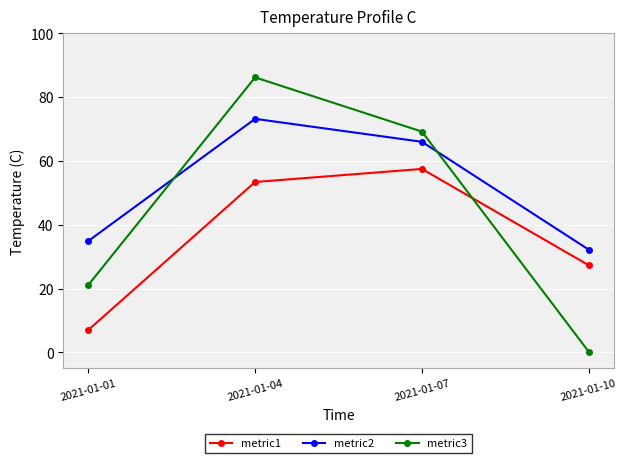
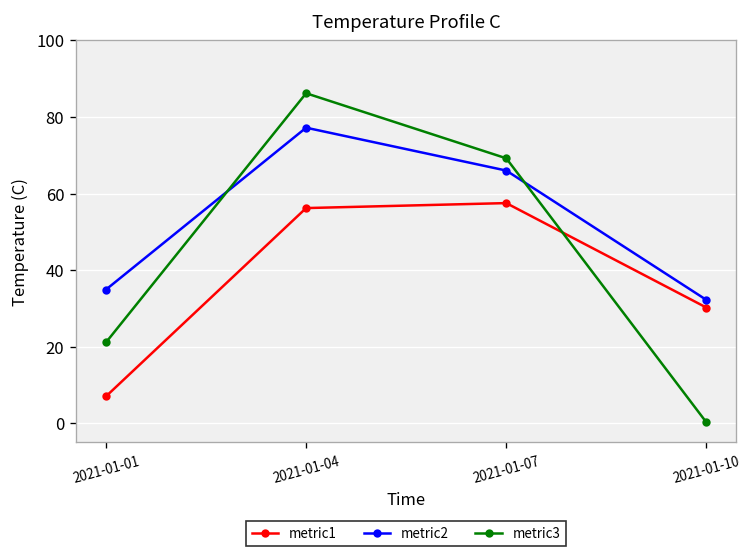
metric1, 2021-01-04: 53 -> 56
metric2, 2021-01-04: 73 -> 77
metric1, 2021-01-10: 27 -> 30
